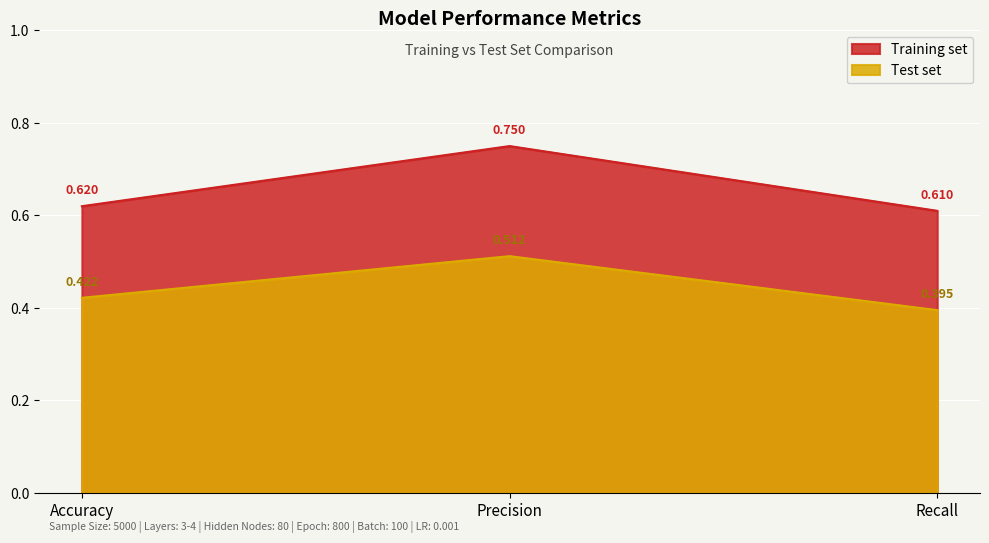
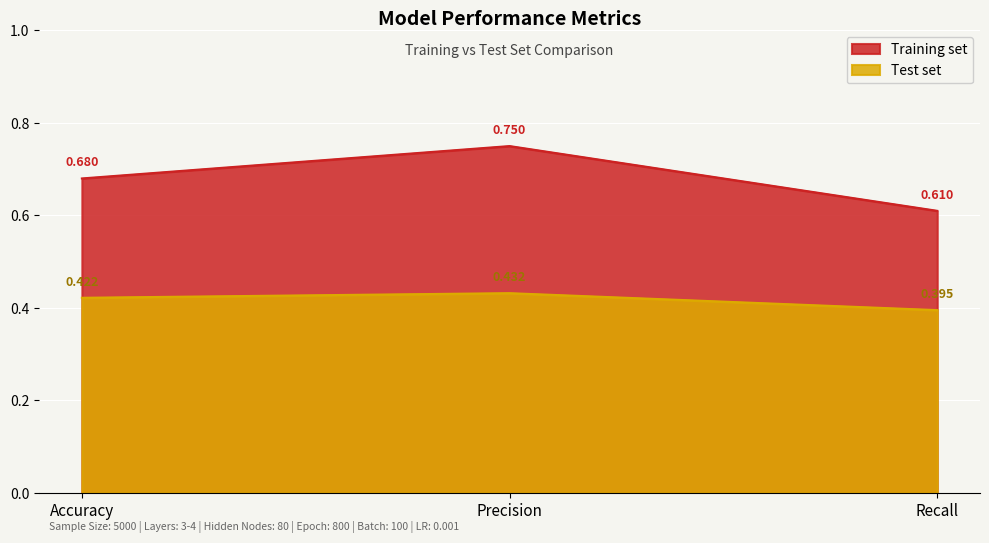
Training set, Accuracy: 0.620 -> 0.680
Test set, Precision: 0.512 -> 0.432
